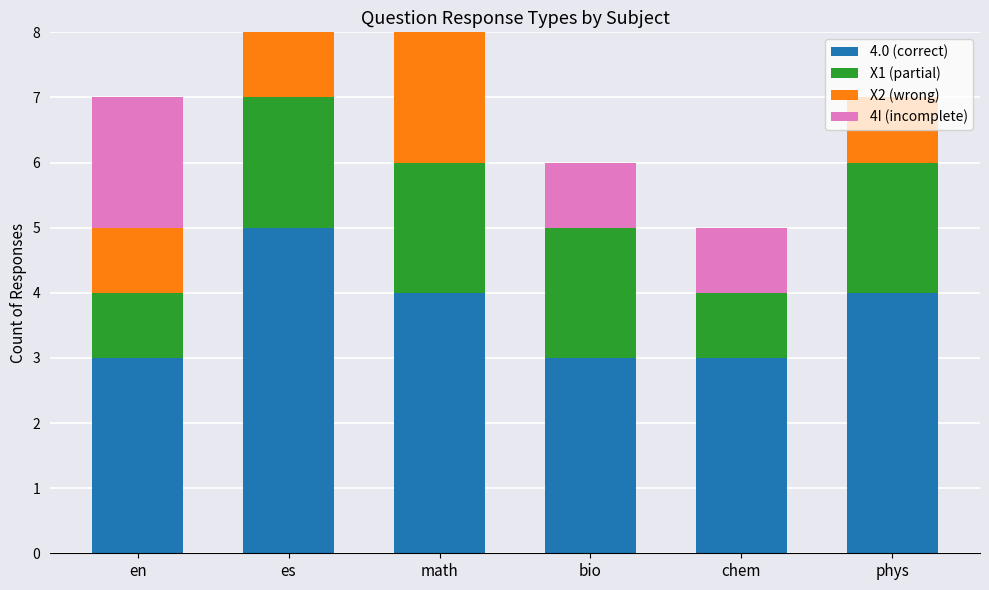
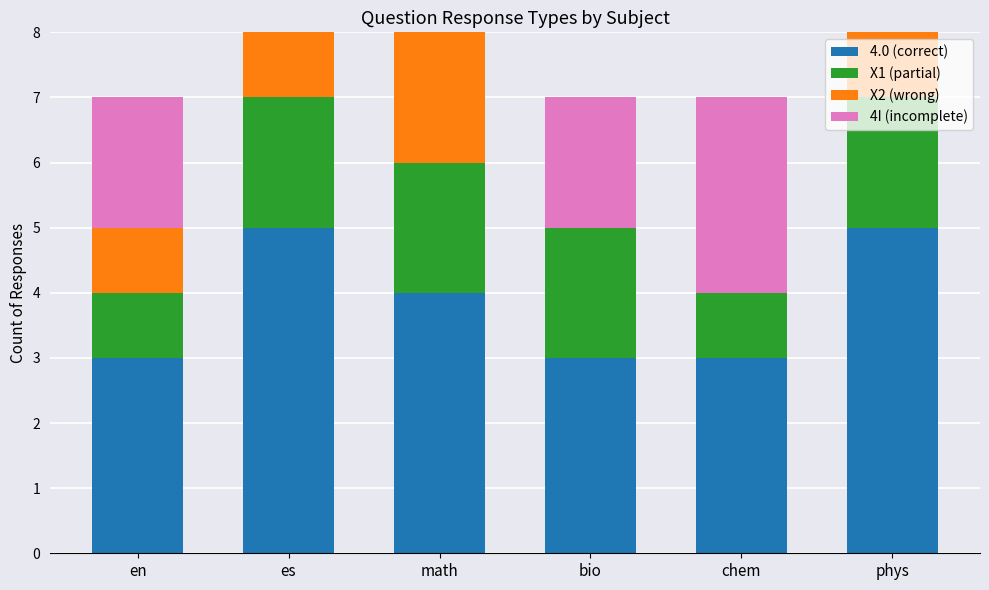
4I (incomplete), bio: 1 -> 2
4I (incomplete), chem: 1 -> 3
4.0 (correct), phys: 4 -> 5
